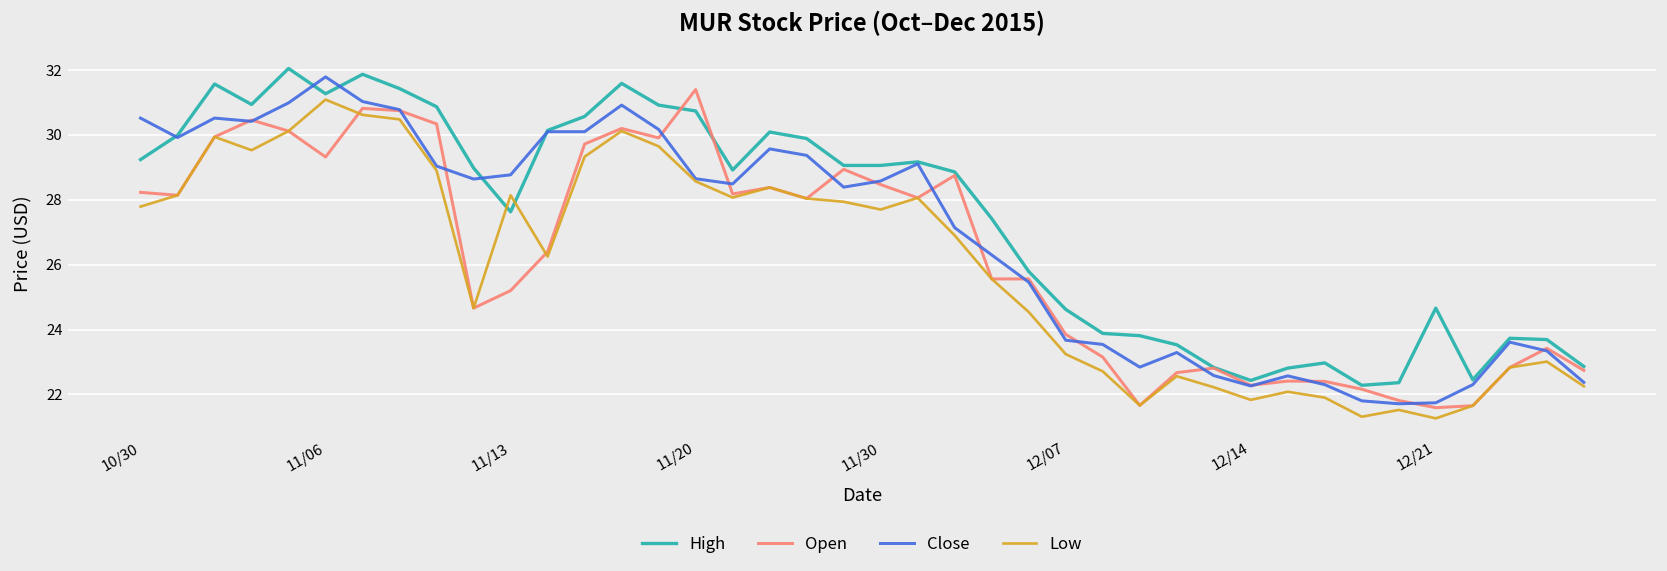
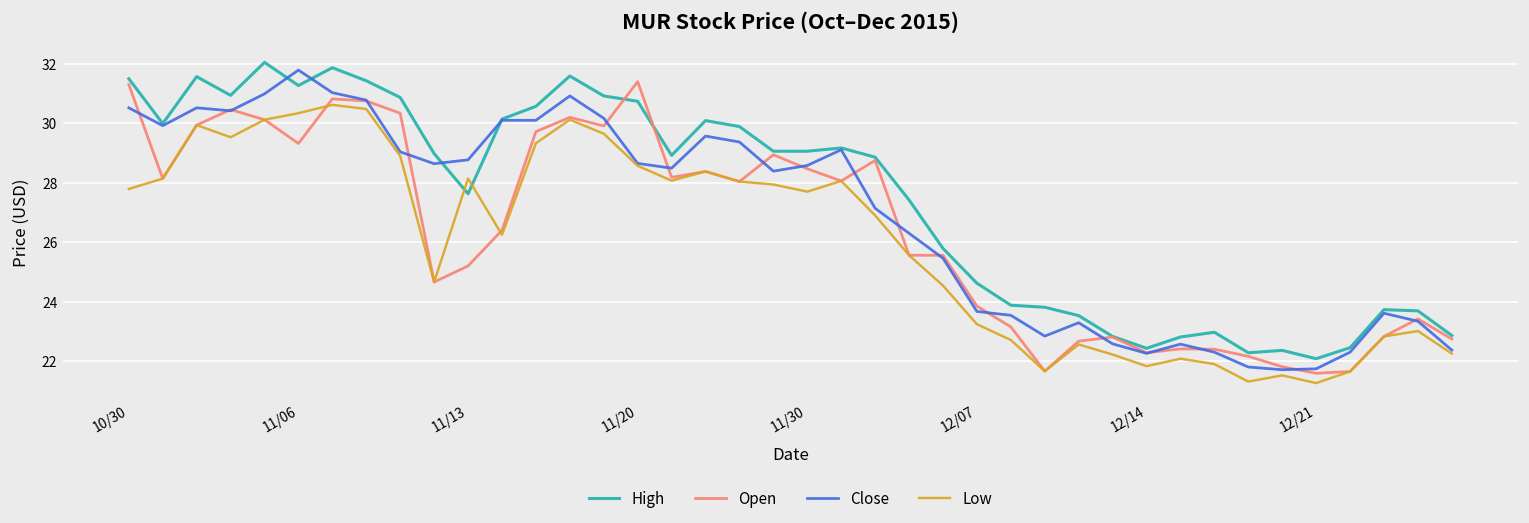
High, 10/30: 29.2 -> 31.5
Open, 10/30: 28.2 -> 31.3
Low, 11/06: 31.1 -> 30.3
High, 12/21: 24.7 -> 22.1
